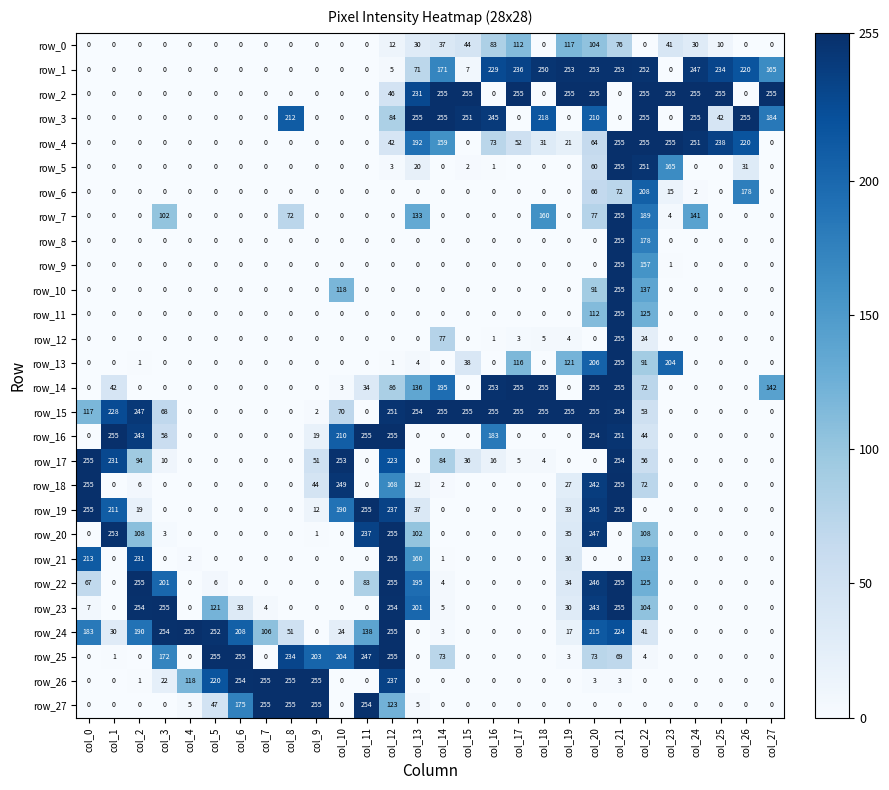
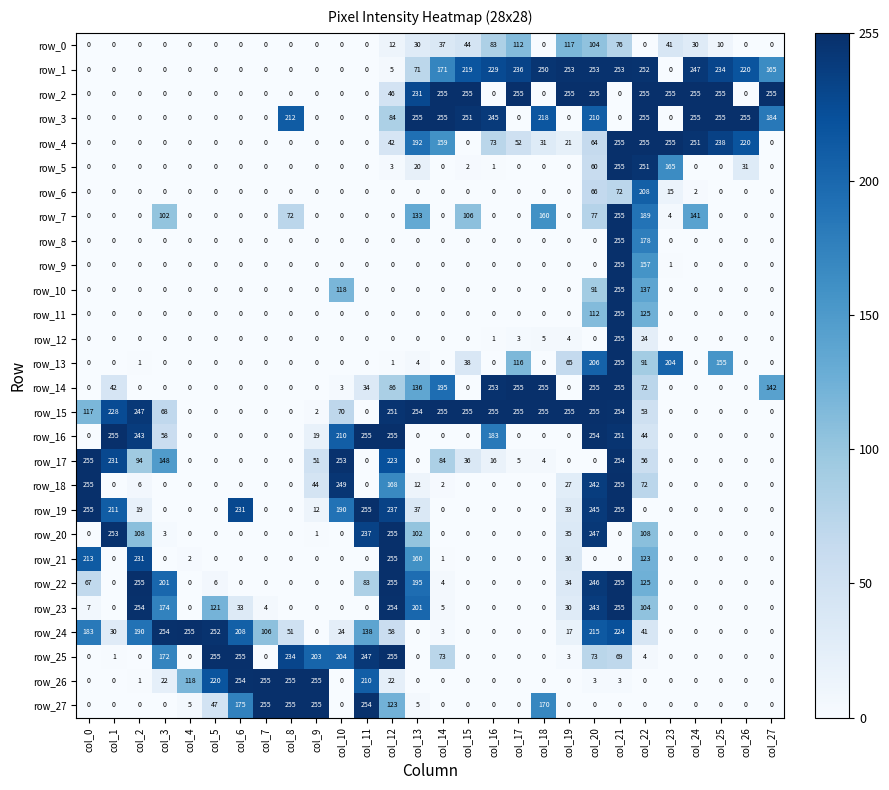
row_1, col_15: 7 -> 219
row_3, col_25: 42 -> 255
row_6, col_26: 178 -> 0
row_7, col_15: 0 -> 106
row_12, col_14: 77 -> 0
row_13, col_19: 121 -> 65
row_13, col_25: 0 -> 155
row_17, col_3: 10 -> 148
row_19, col_6: 0 -> 231
row_23, col_3: 255 -> 174
row_24, col_12: 255 -> 58
row_26, col_11: 0 -> 210
row_26, col_12: 237 -> 22
row_27, col_18: 0 -> 170
